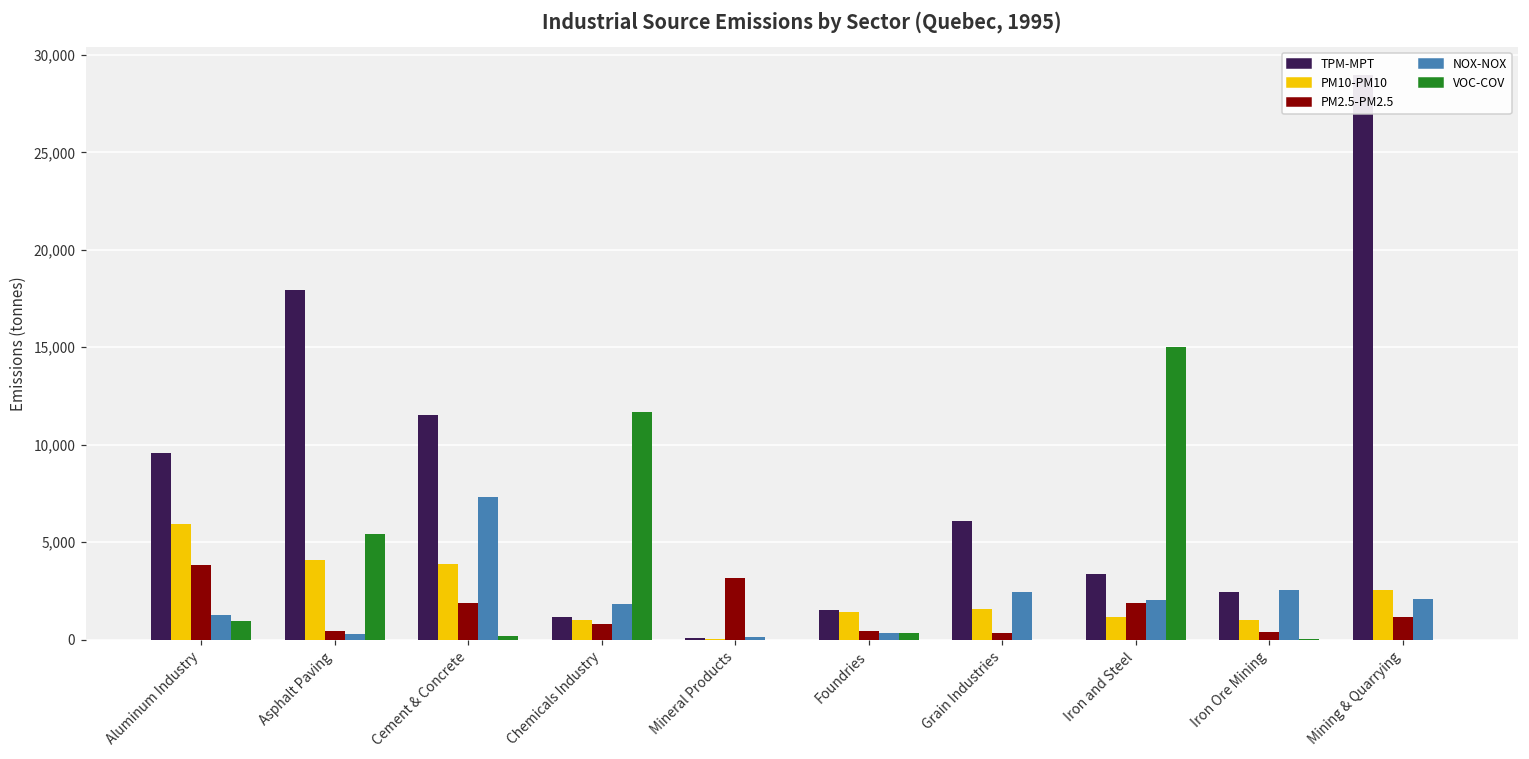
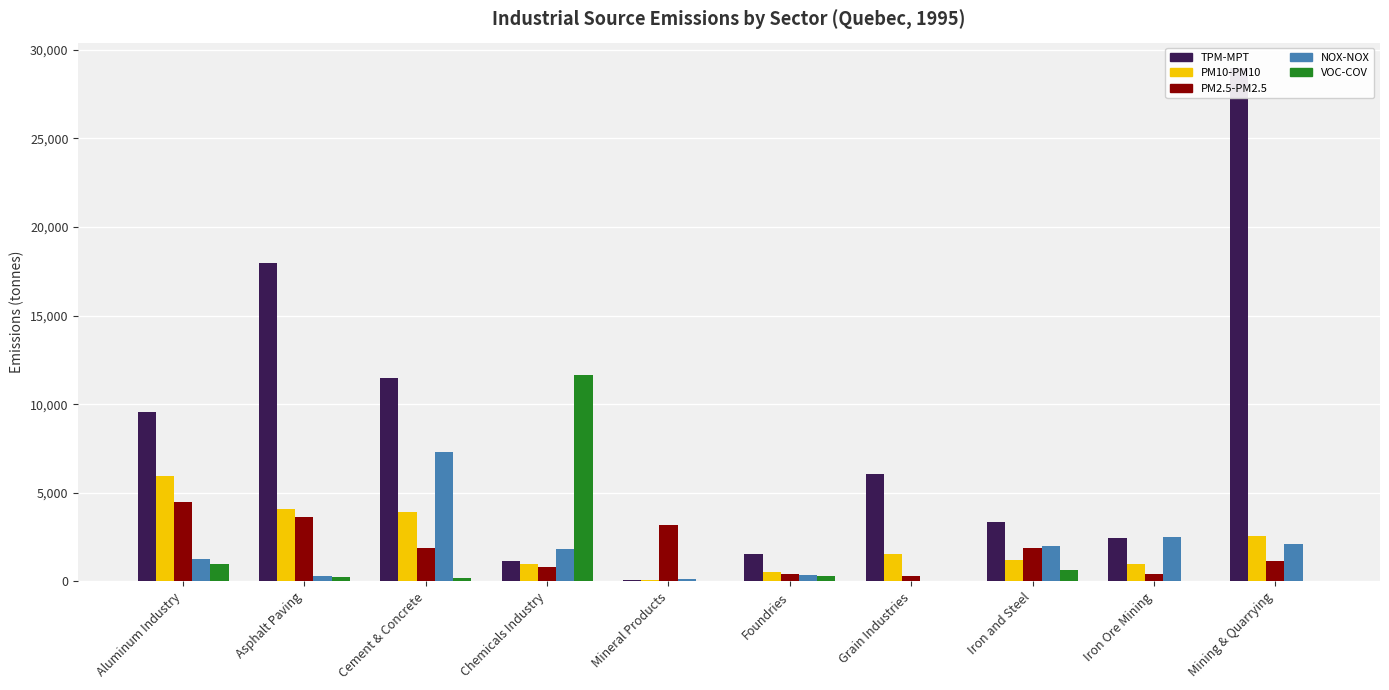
PM2.5-PM2.5, Aluminum Industry: 3,800 -> 4,500
PM2.5-PM2.5, Asphalt Paving: 400 -> 3,700
VOC-COV, Asphalt Paving: 5,400 -> 300
PM10-PM10, Foundries: 1,400 -> 500
NOX-NOX, Grain Industries: 2,400 -> 0
VOC-COV, Iron and Steel: 15,000 -> 600
